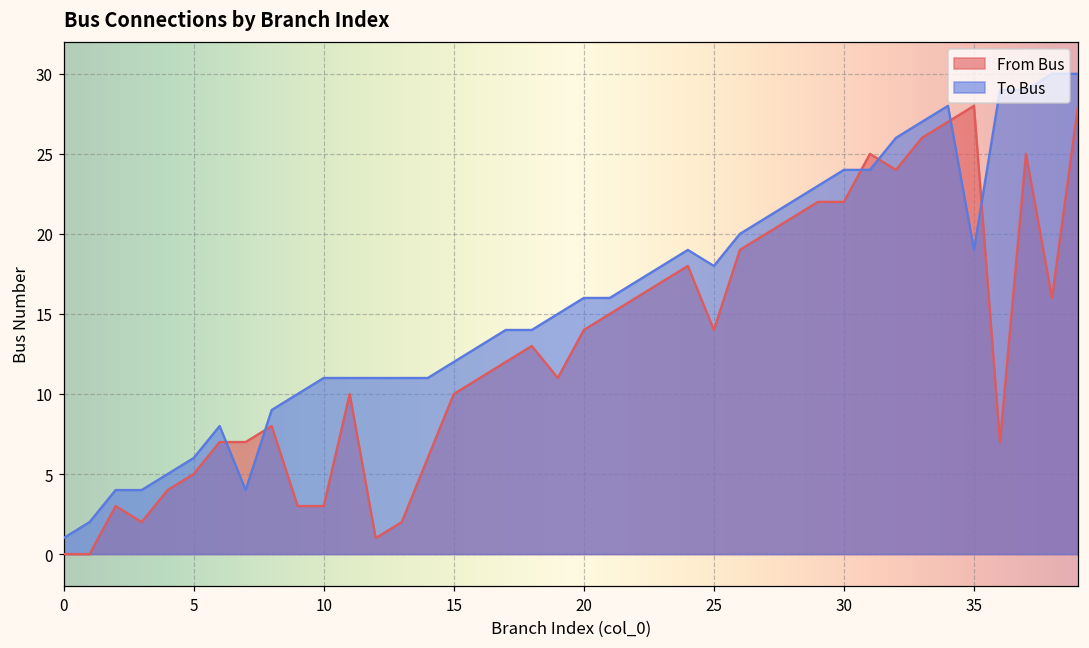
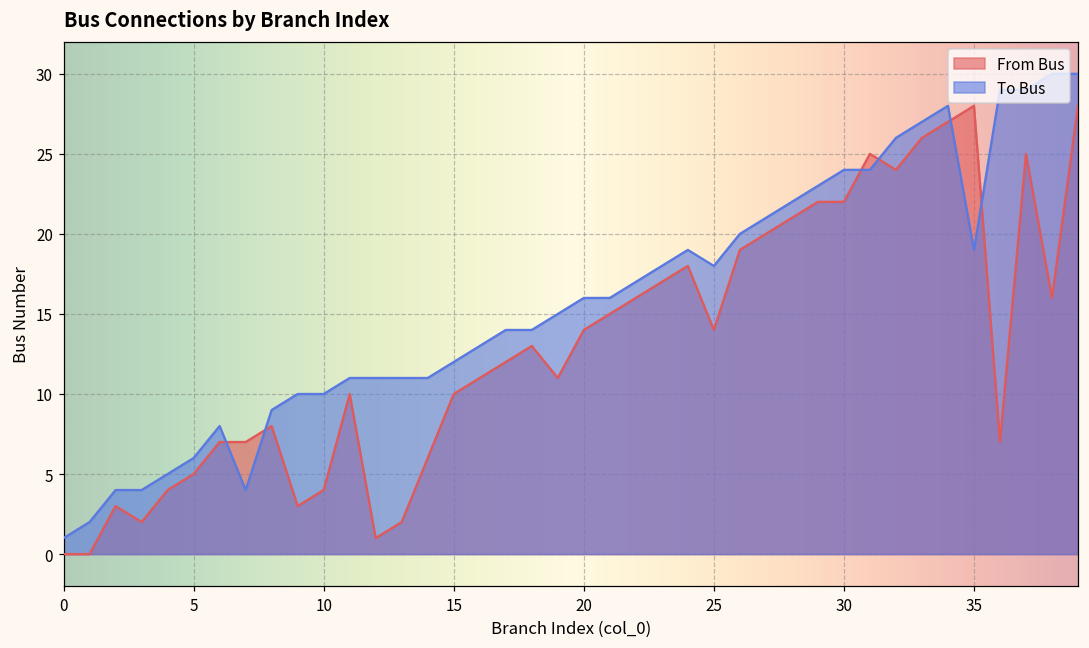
From Bus, 10: 3 -> 4
To Bus, 10: 11 -> 10
